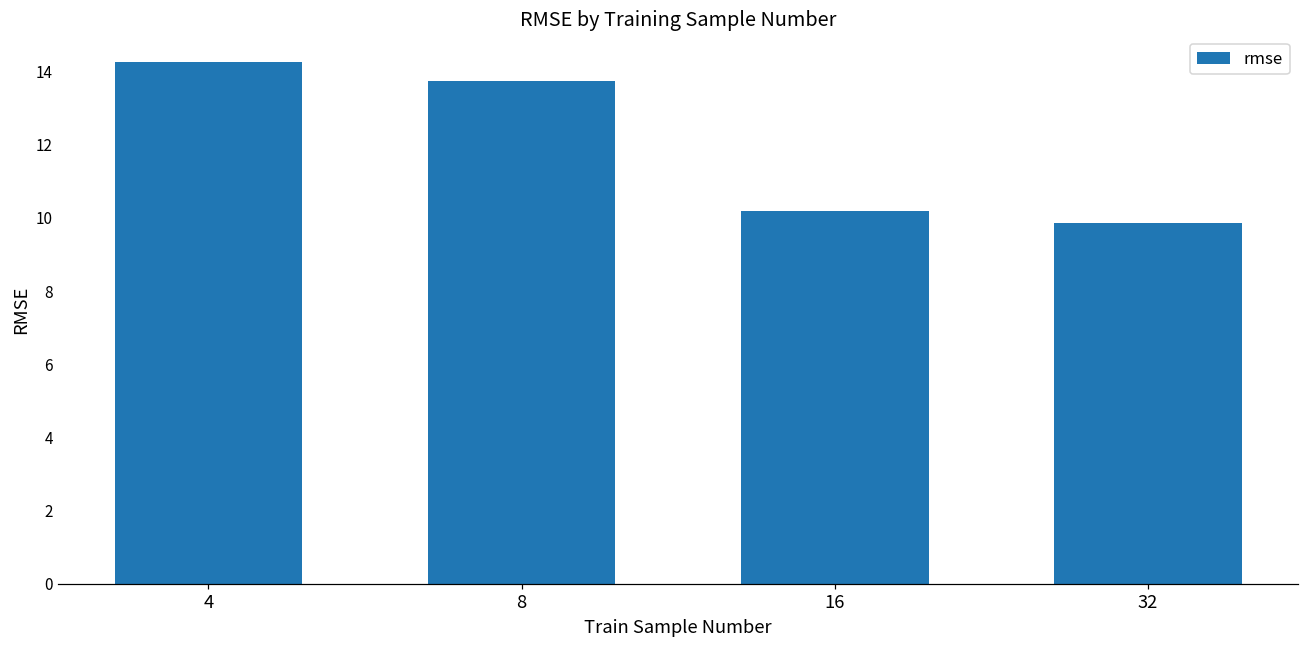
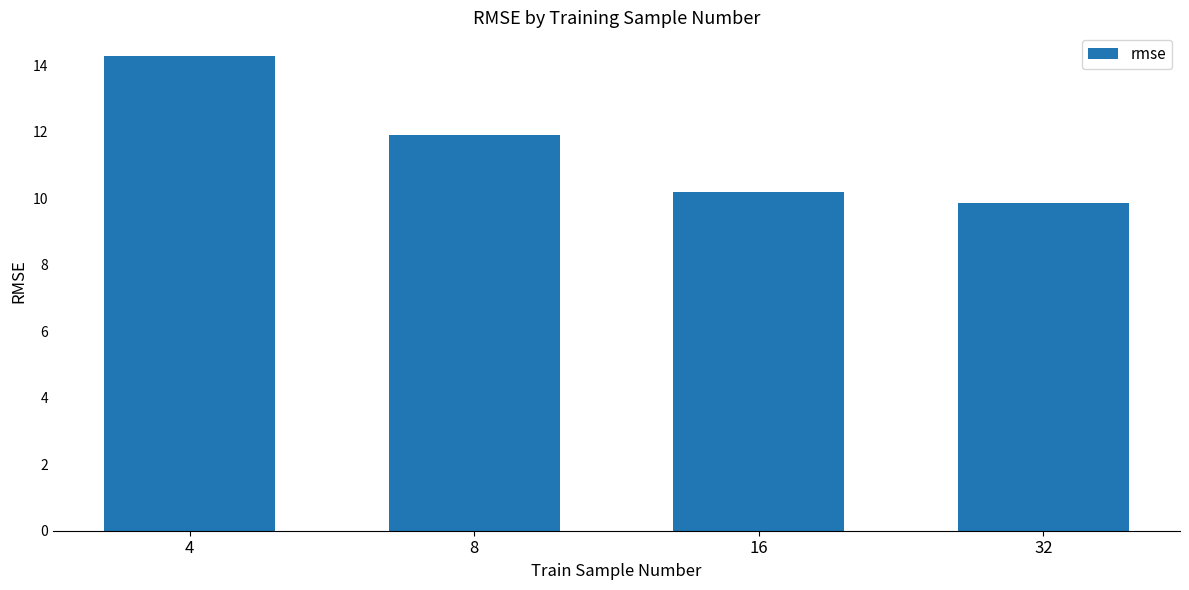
8: 13.7 -> 11.9
